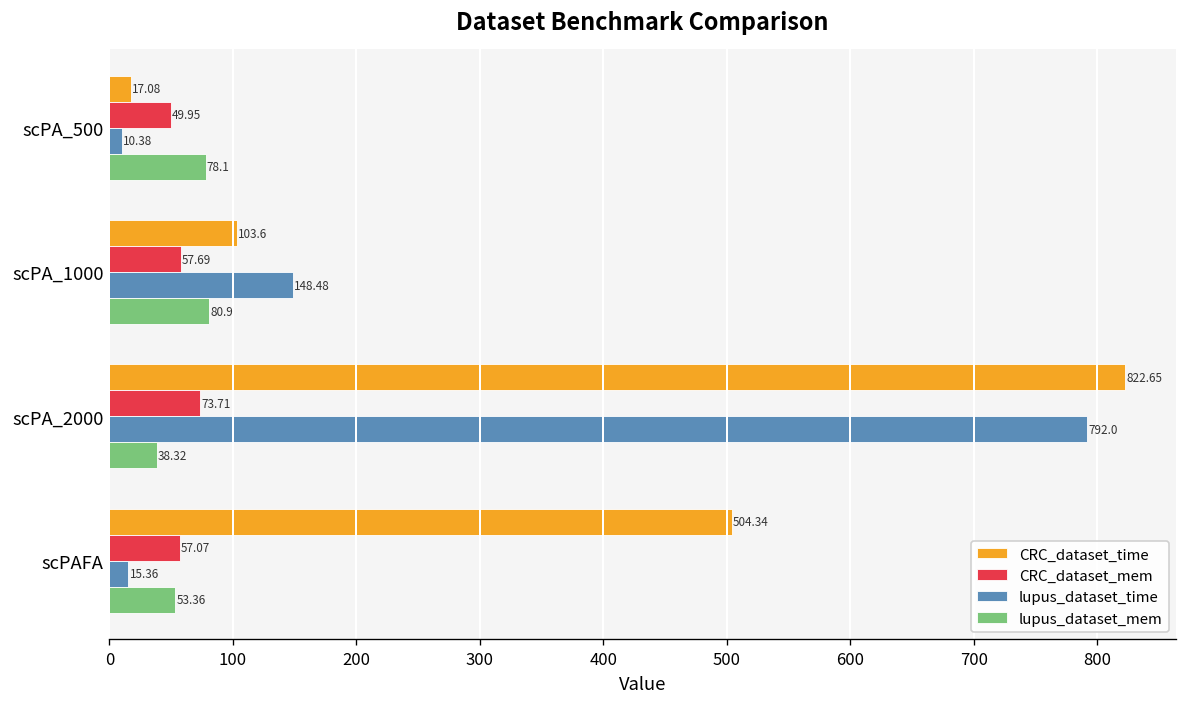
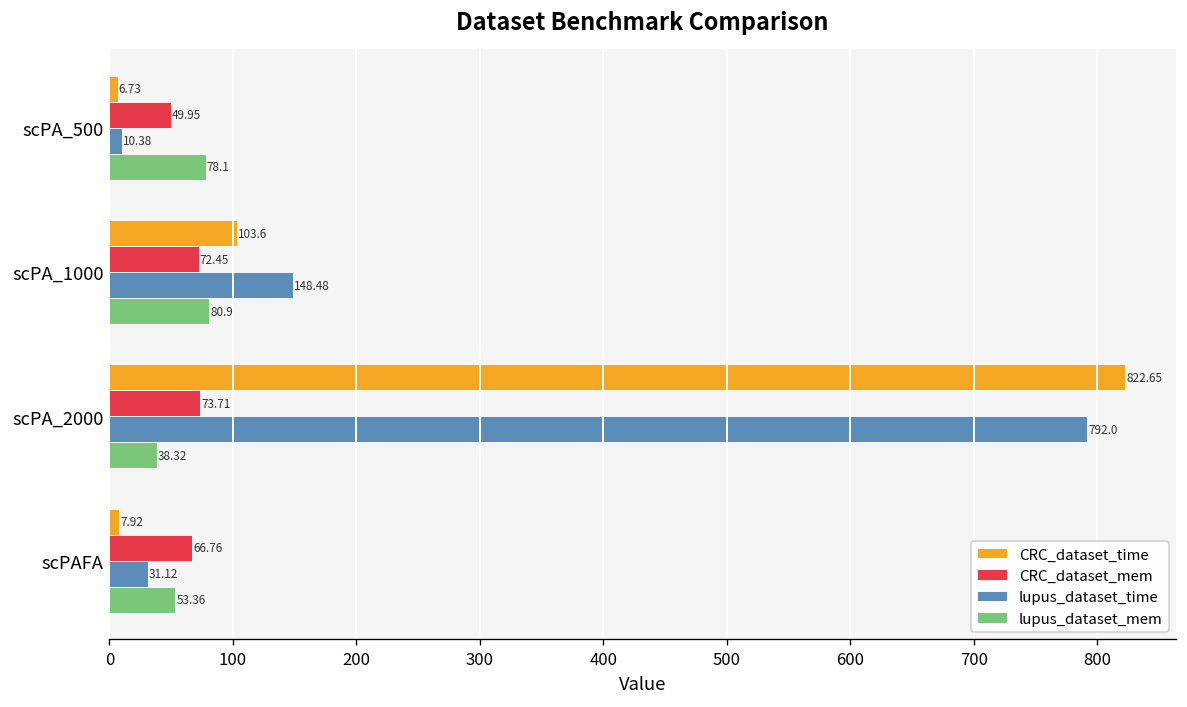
CRC_dataset_time, scPA_500: 17.08 -> 6.73
CRC_dataset_mem, scPA_1000: 57.69 -> 72.45
CRC_dataset_time, scPAFA: 504.34 -> 7.92
CRC_dataset_mem, scPAFA: 57.07 -> 66.76
lupus_dataset_time, scPAFA: 15.36 -> 31.12
